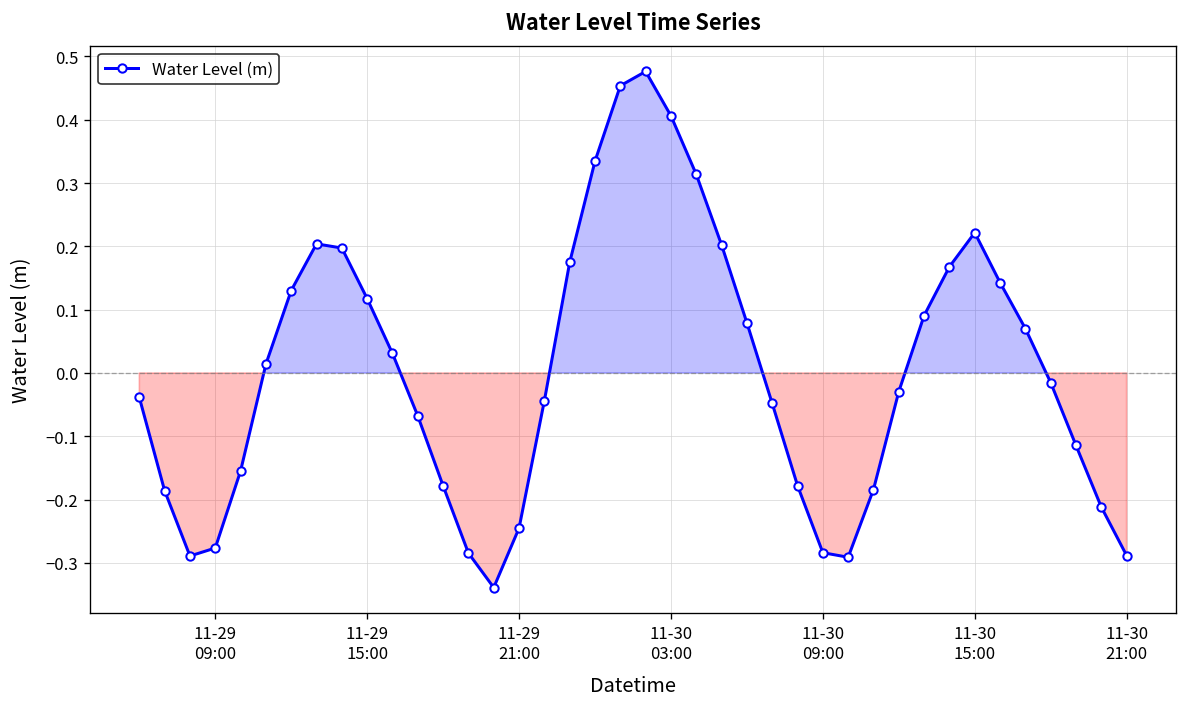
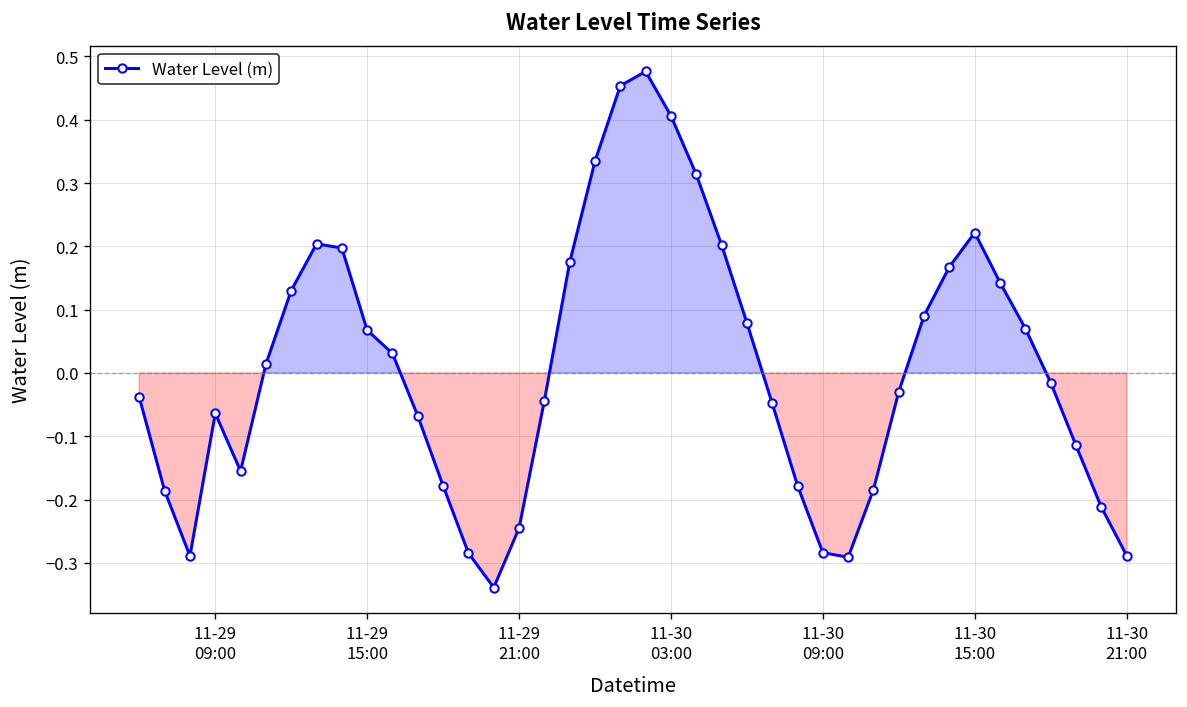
11-29 09:00: -0.28 -> -0.06
11-29 15:00: 0.12 -> 0.07
